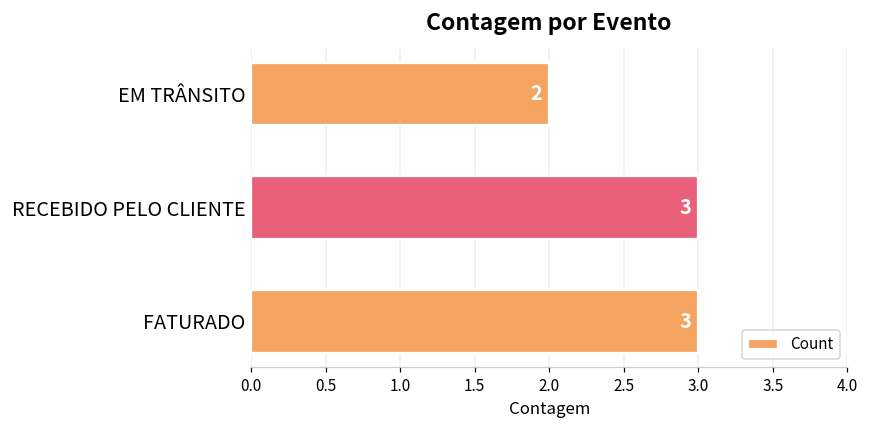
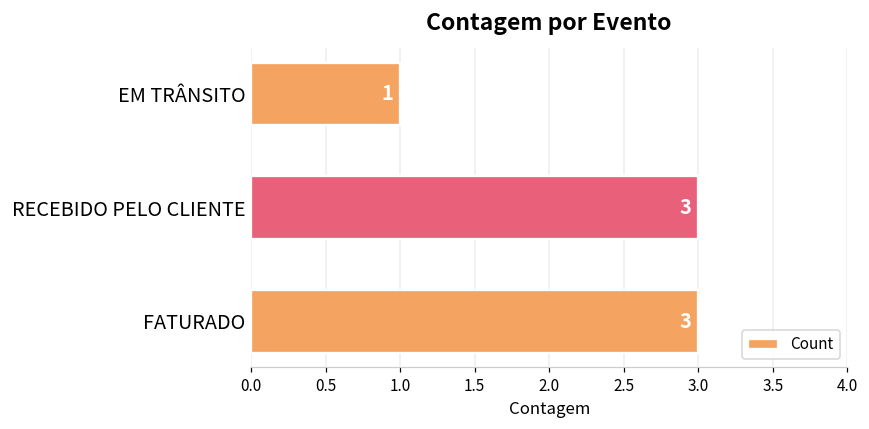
EM TRÂNSITO: 2 -> 1
